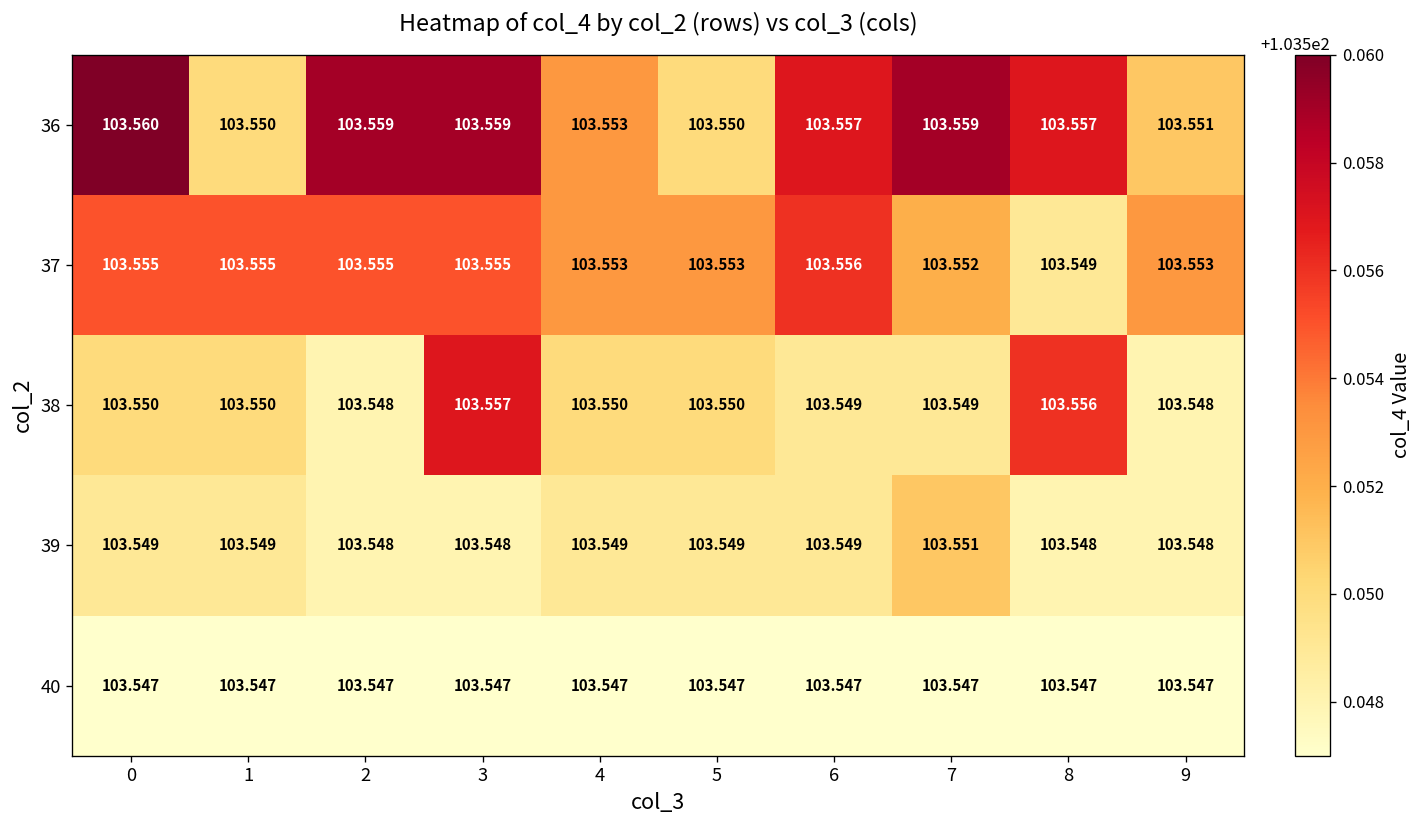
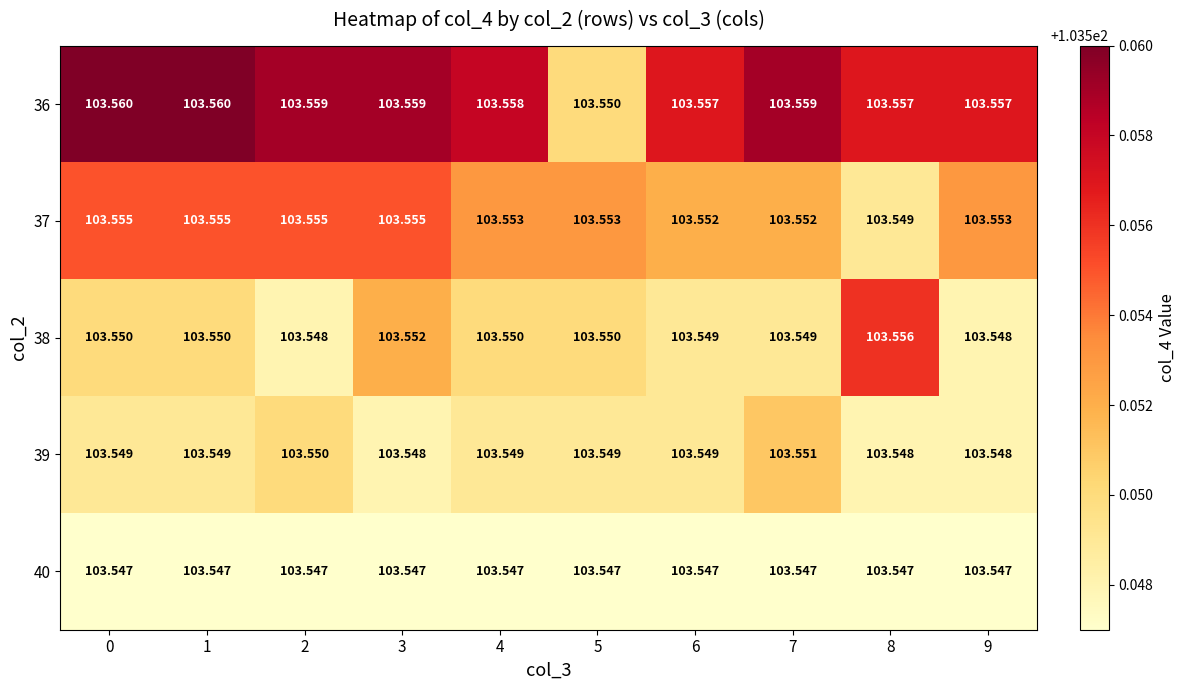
36, 1: 103.550 -> 103.560
36, 4: 103.553 -> 103.558
36, 9: 103.551 -> 103.557
37, 6: 103.556 -> 103.552
38, 3: 103.557 -> 103.552
39, 2: 103.548 -> 103.550
